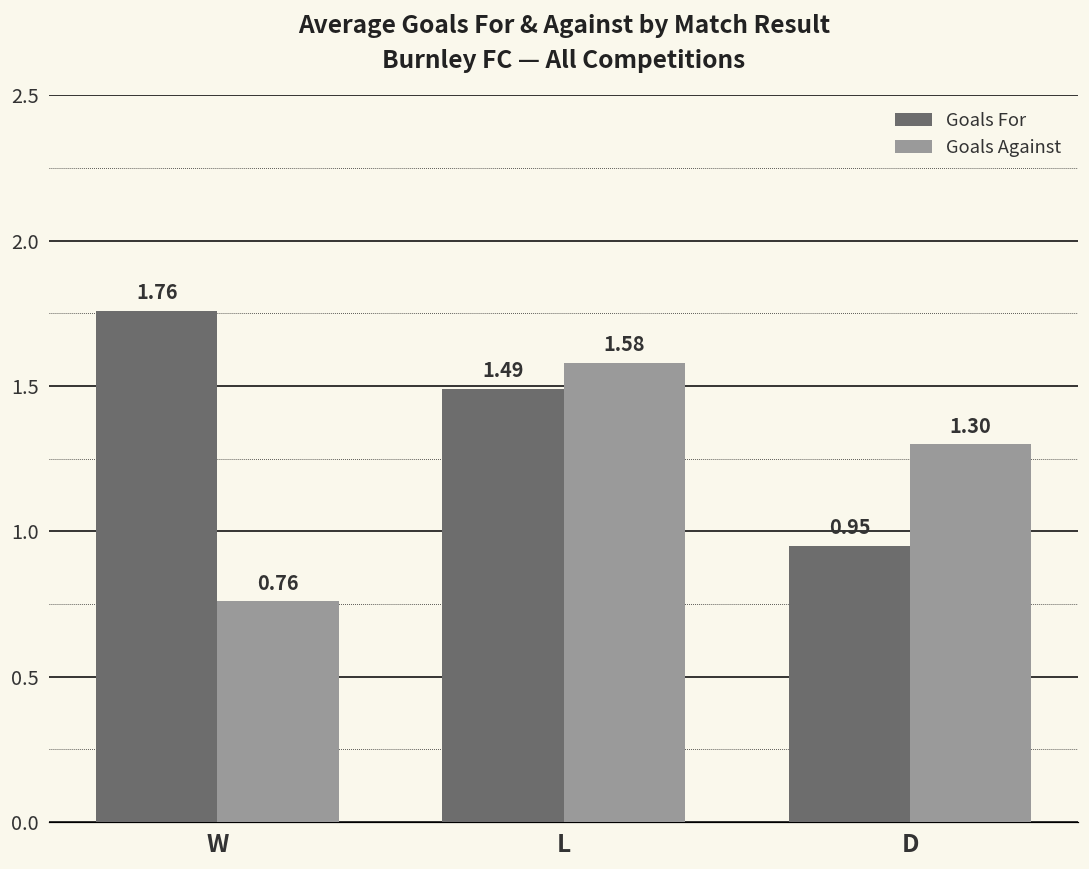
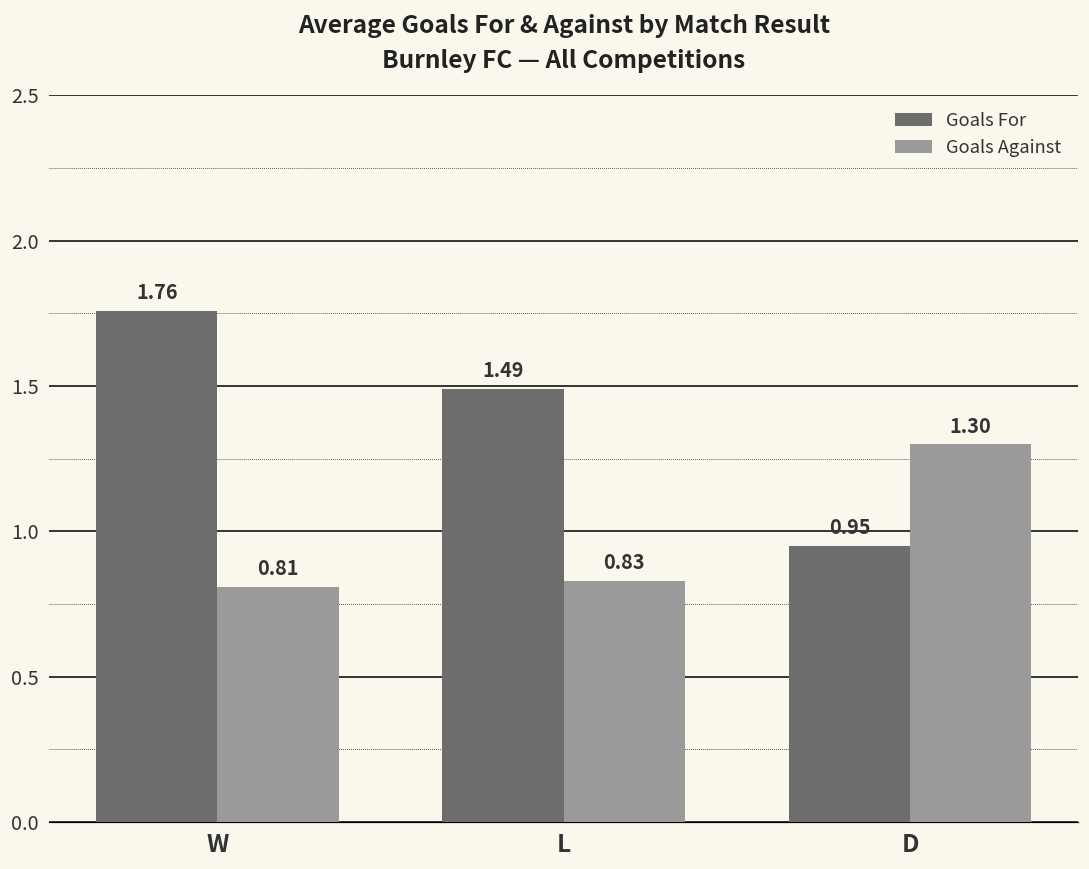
Goals Against, W: 0.76 -> 0.81
Goals Against, L: 1.58 -> 0.83
